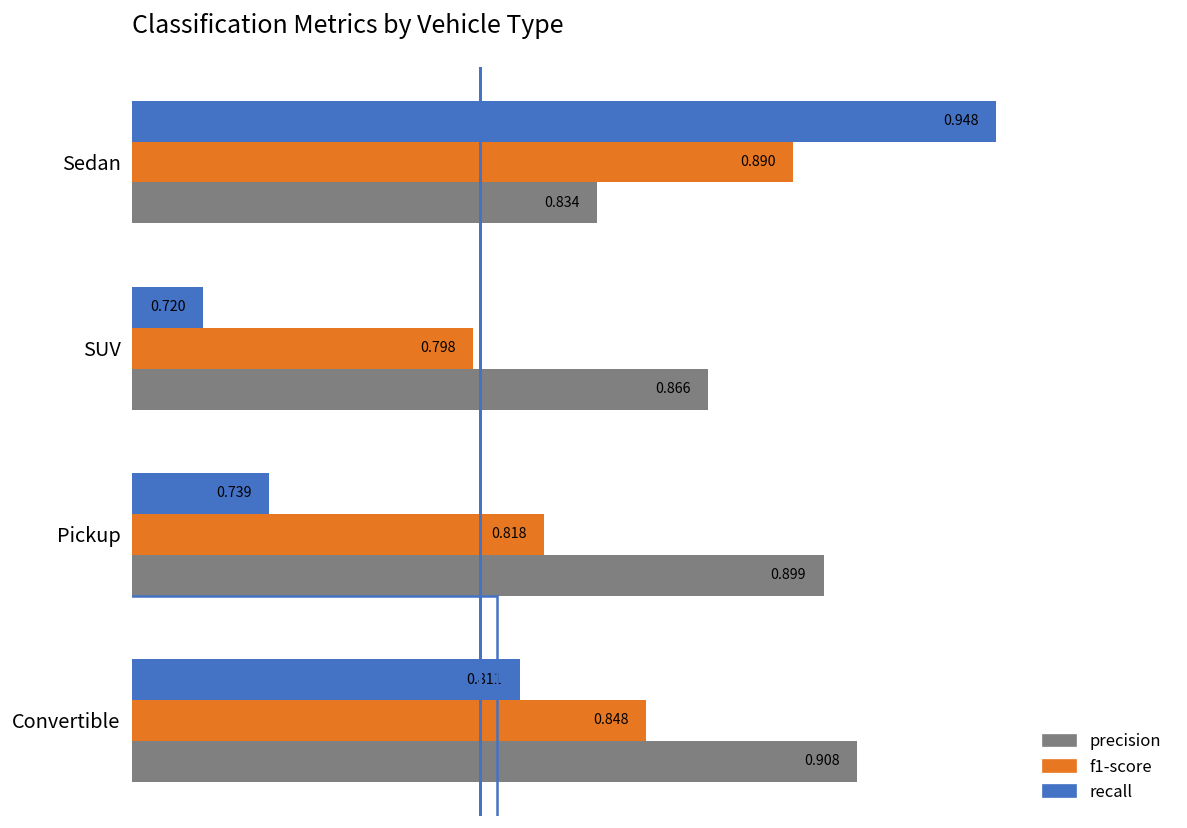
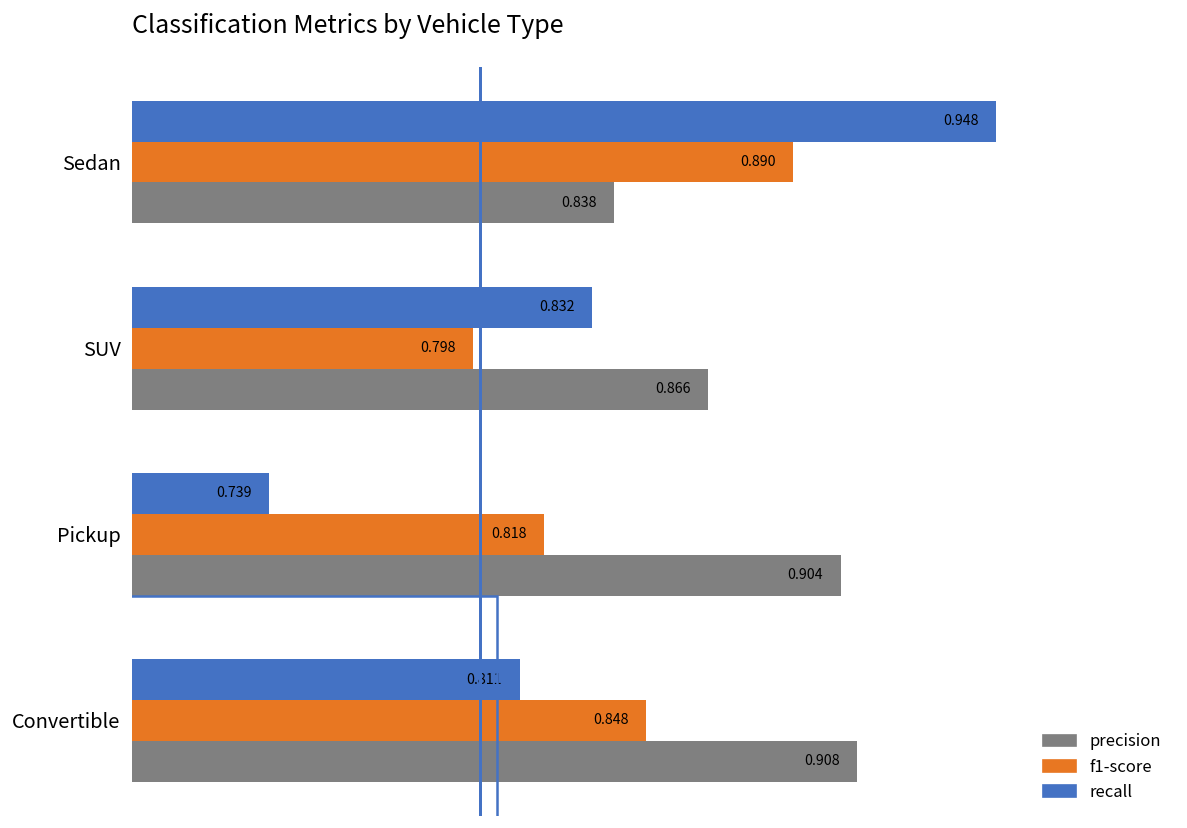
precision, Sedan: 0.834 -> 0.838
recall, SUV: 0.720 -> 0.832
precision, Pickup: 0.899 -> 0.904
